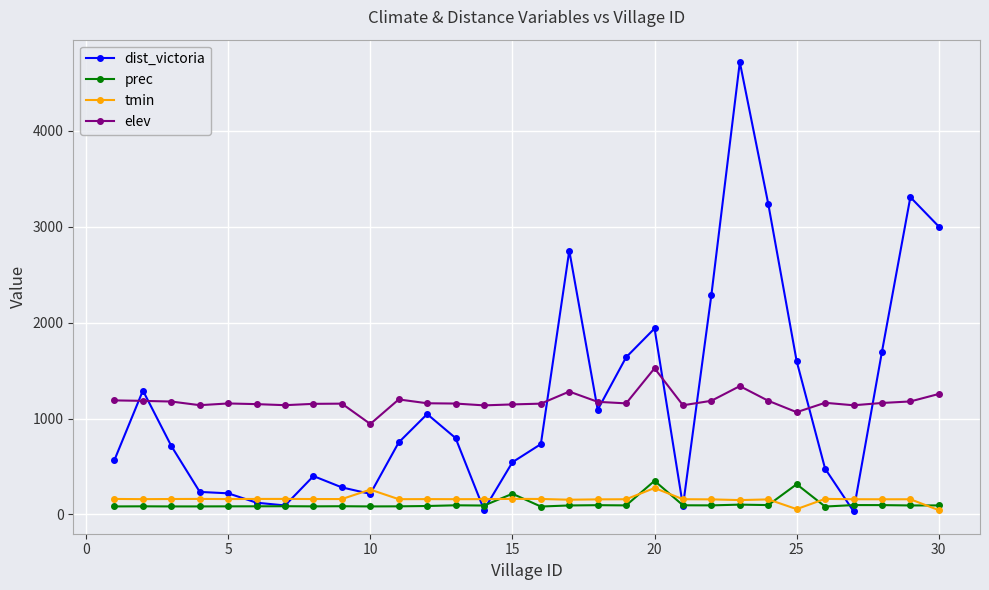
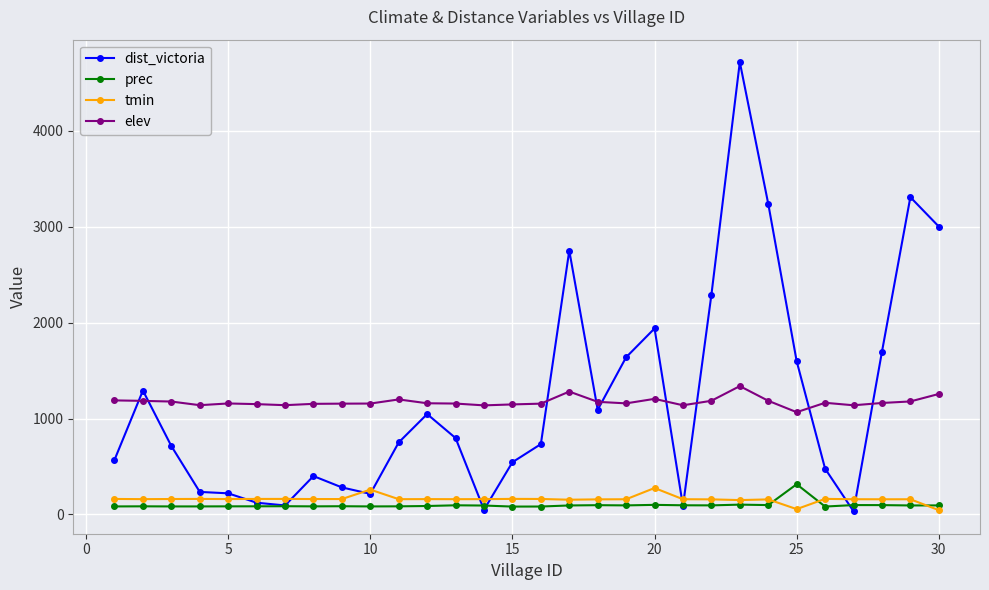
elev, 10: 900 -> 1200
prec, 15: 200 -> 100
prec, 20: 300 -> 100
elev, 20: 1500 -> 1200
